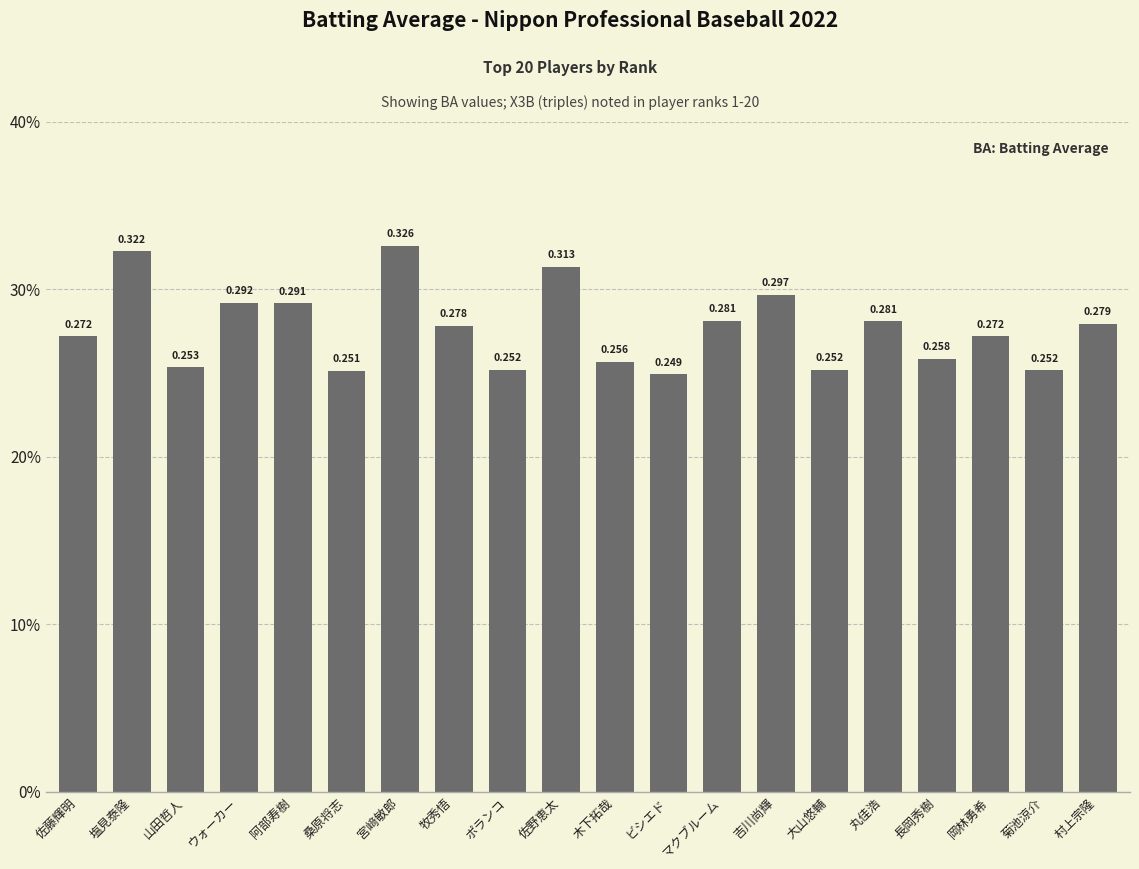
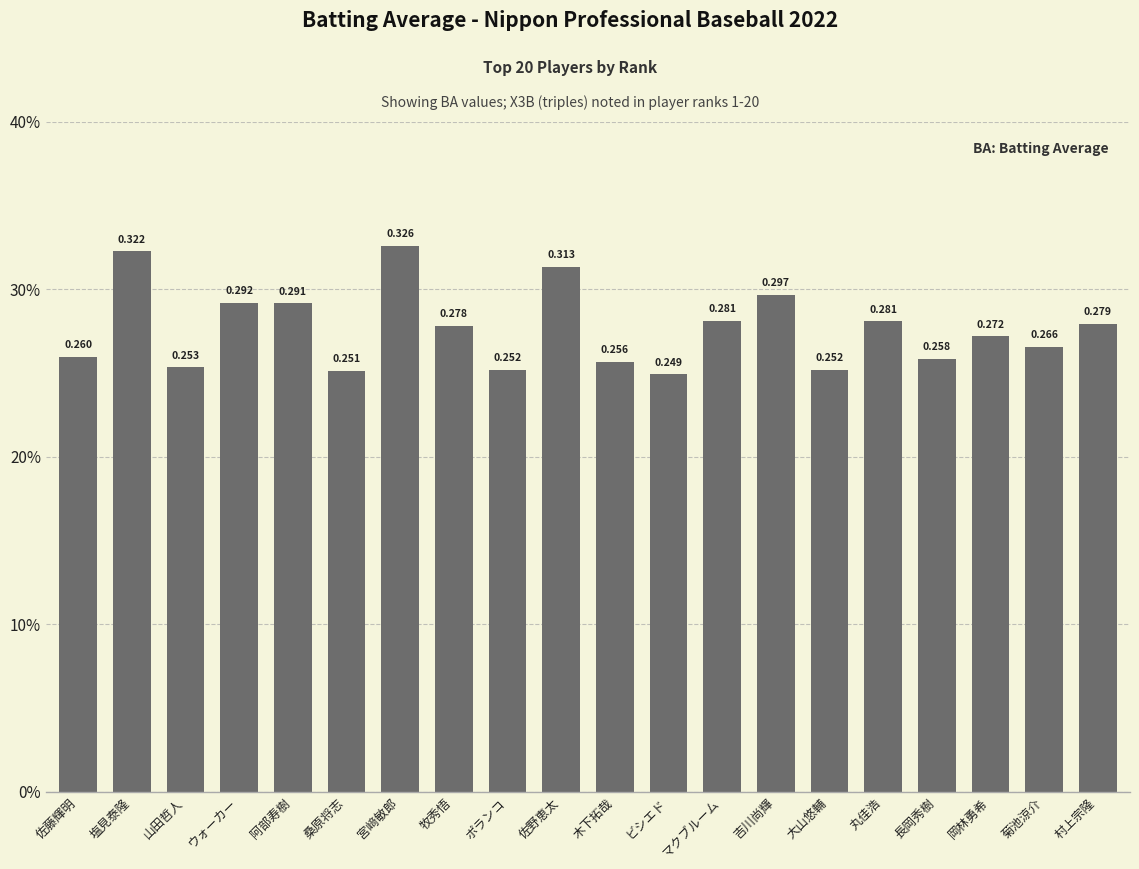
佐藤輝明: 0.272 -> 0.260
菊池涼介: 0.252 -> 0.266
